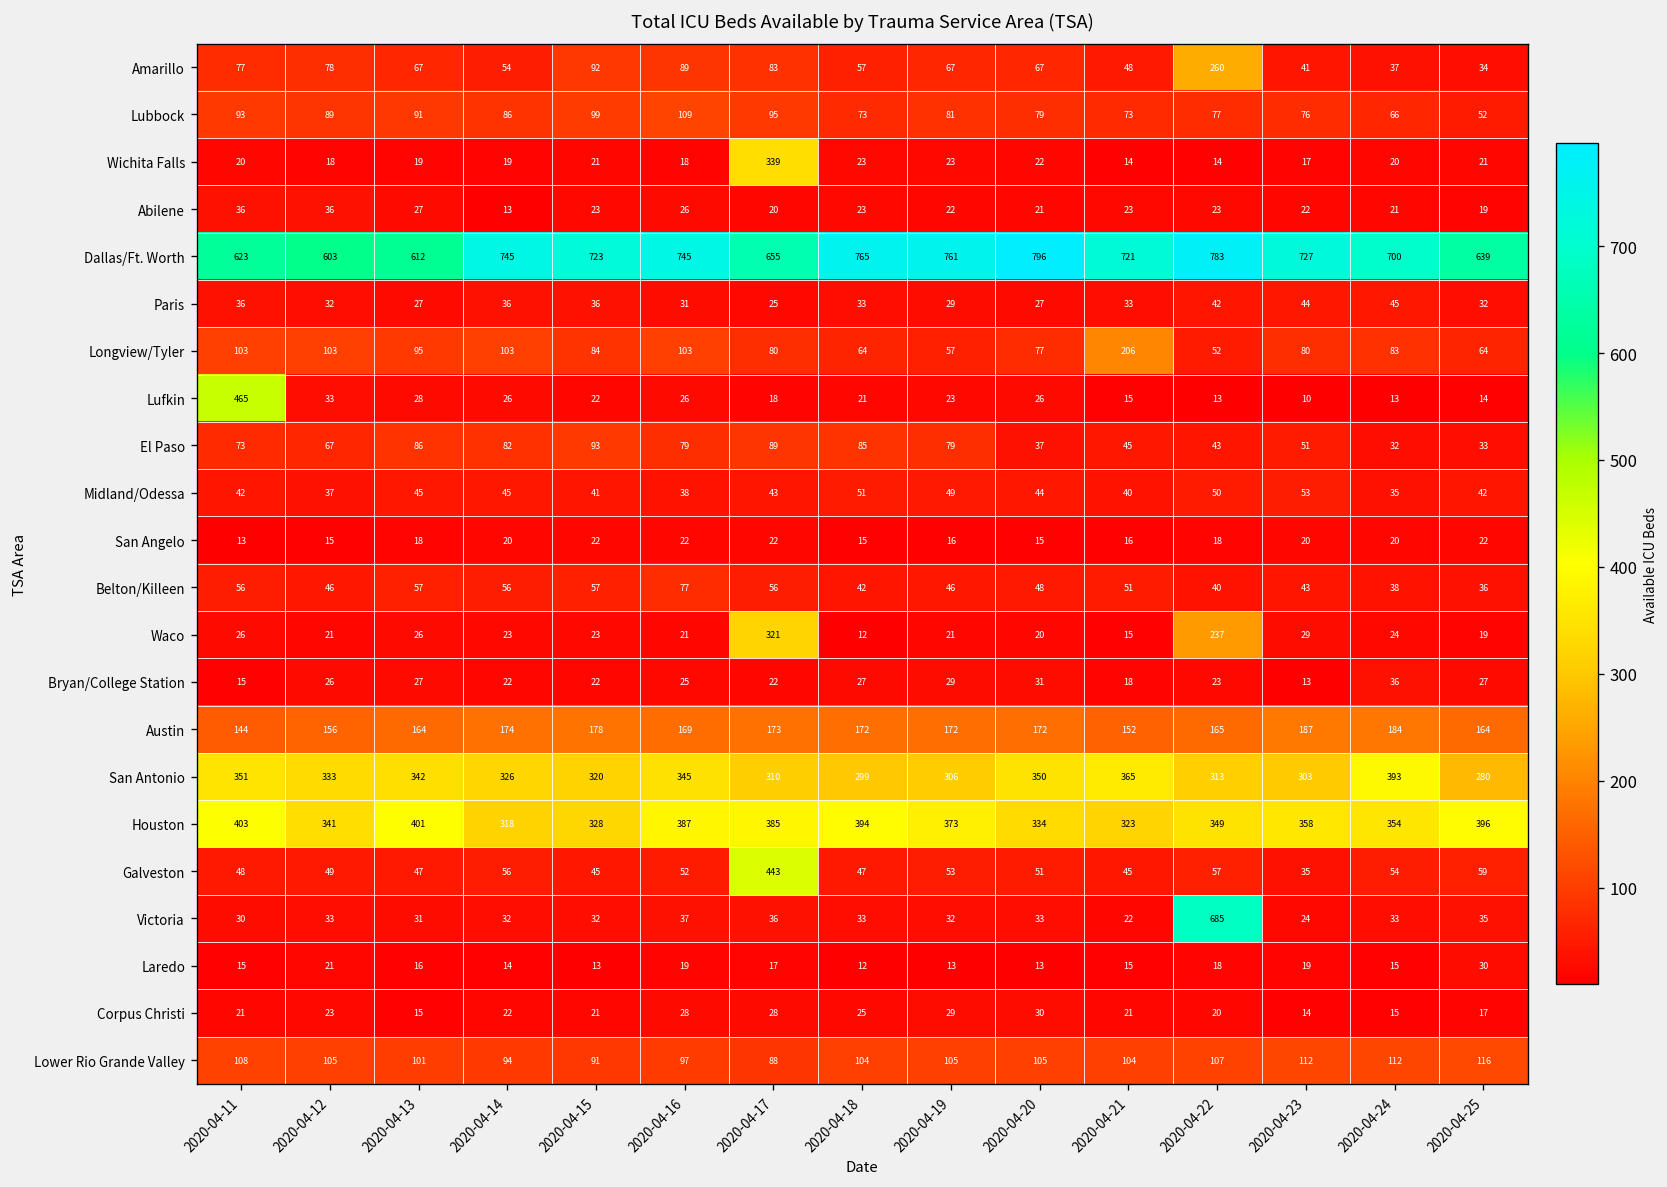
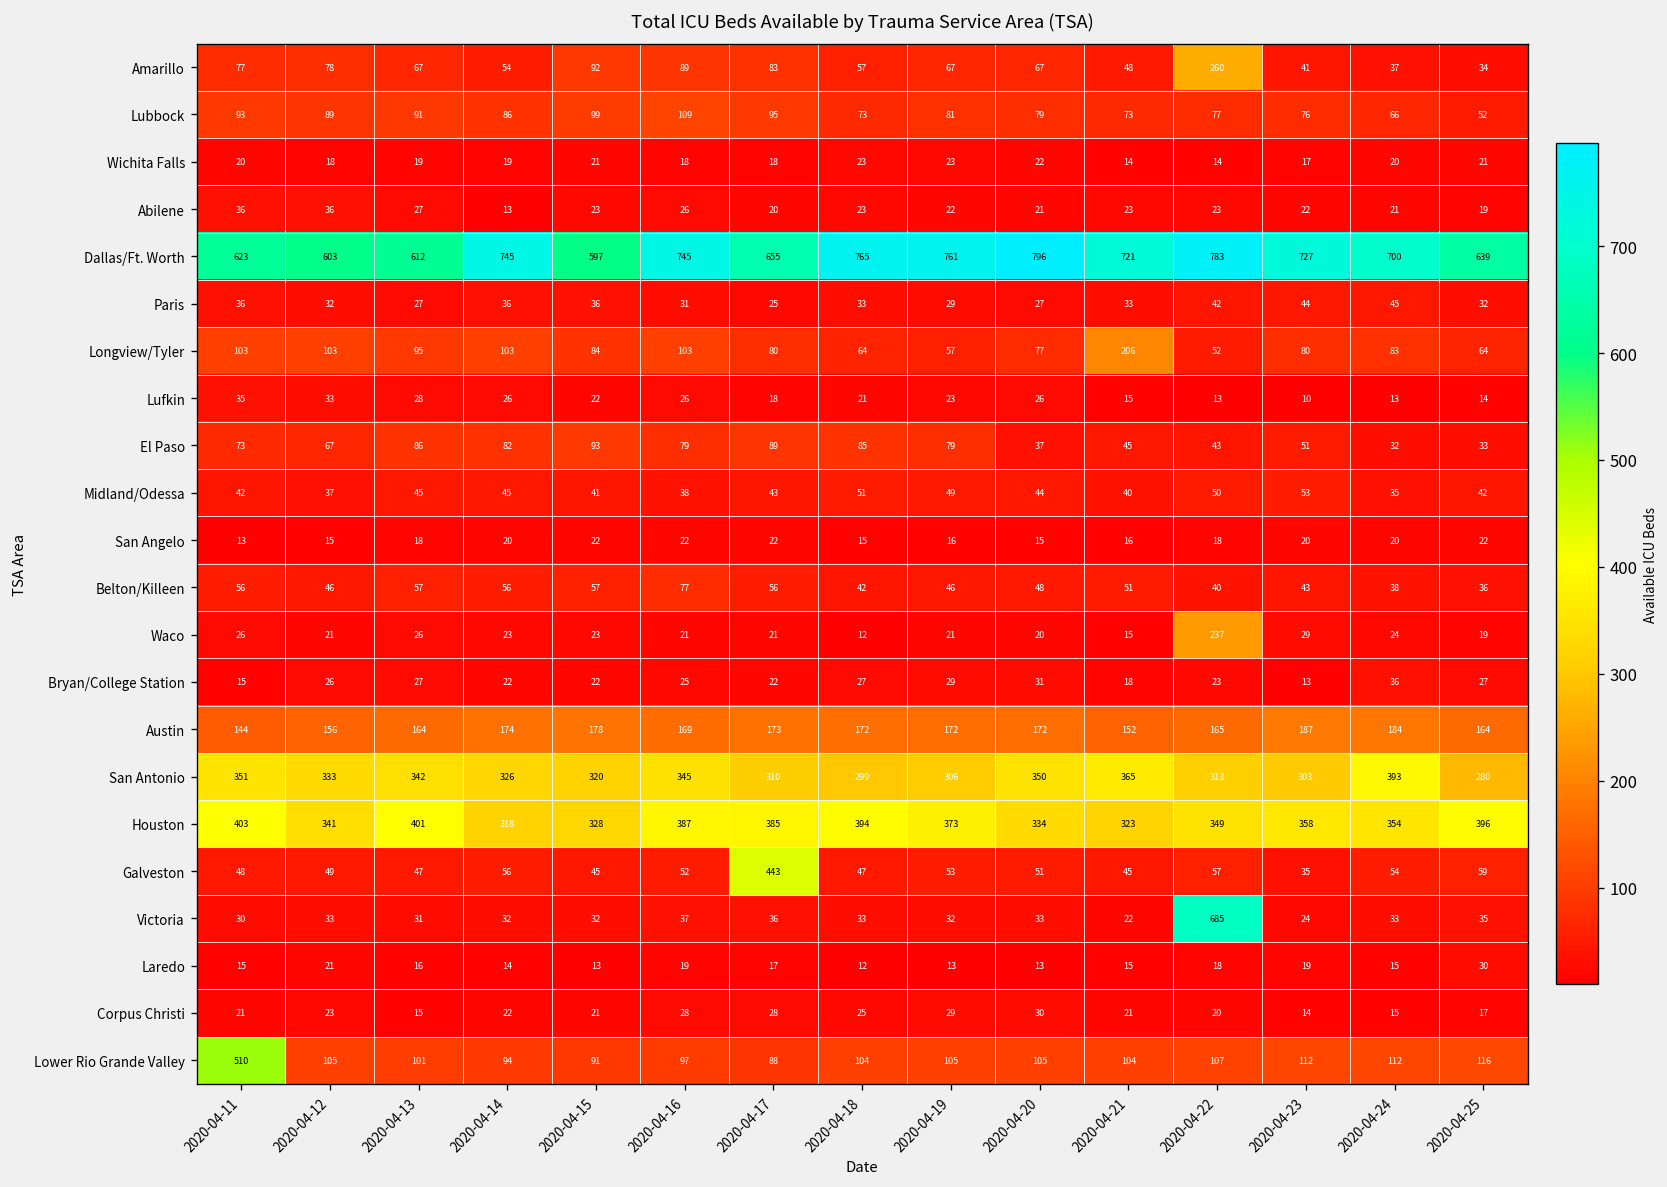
Wichita Falls, 2020-04-17: 339 -> 18
Dallas/Ft. Worth, 2020-04-15: 723 -> 597
Lufkin, 2020-04-11: 465 -> 35
Waco, 2020-04-17: 321 -> 21
Lower Rio Grande Valley, 2020-04-11: 108 -> 510
